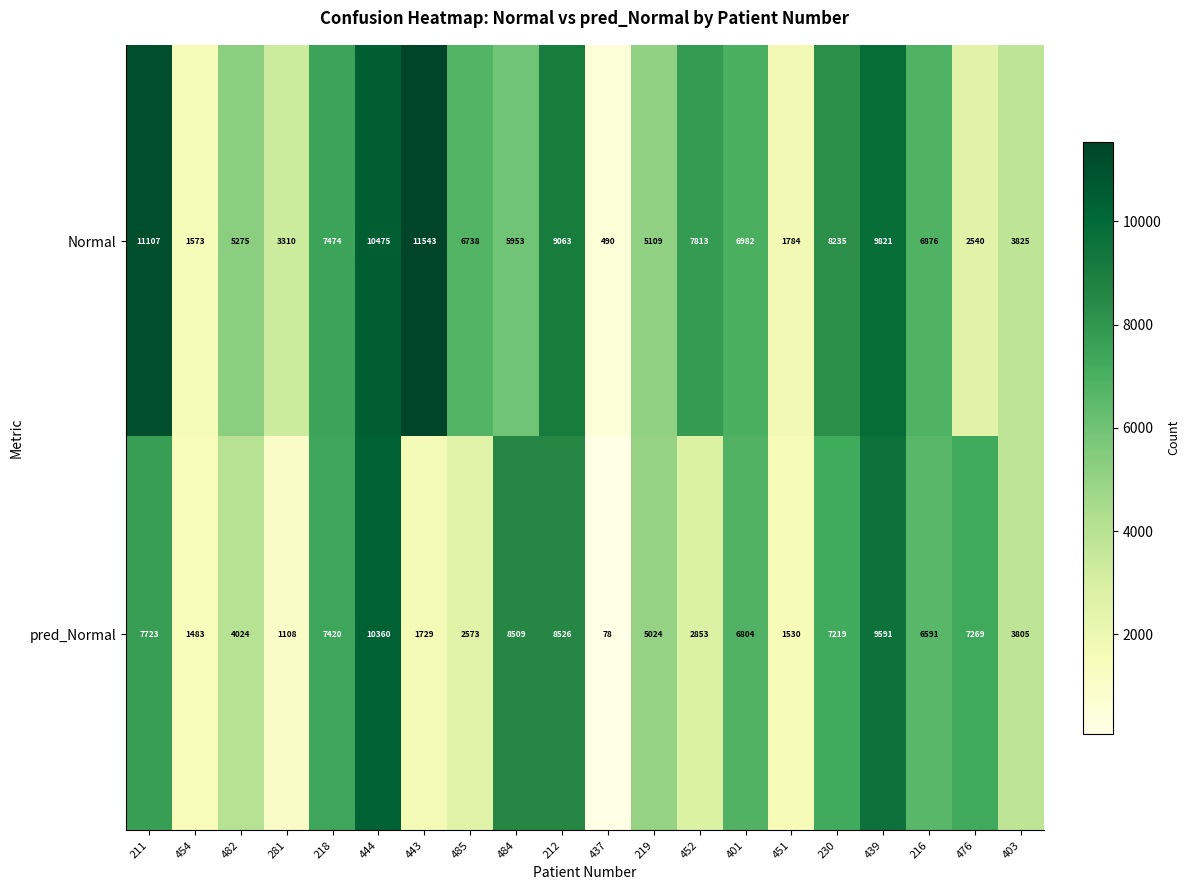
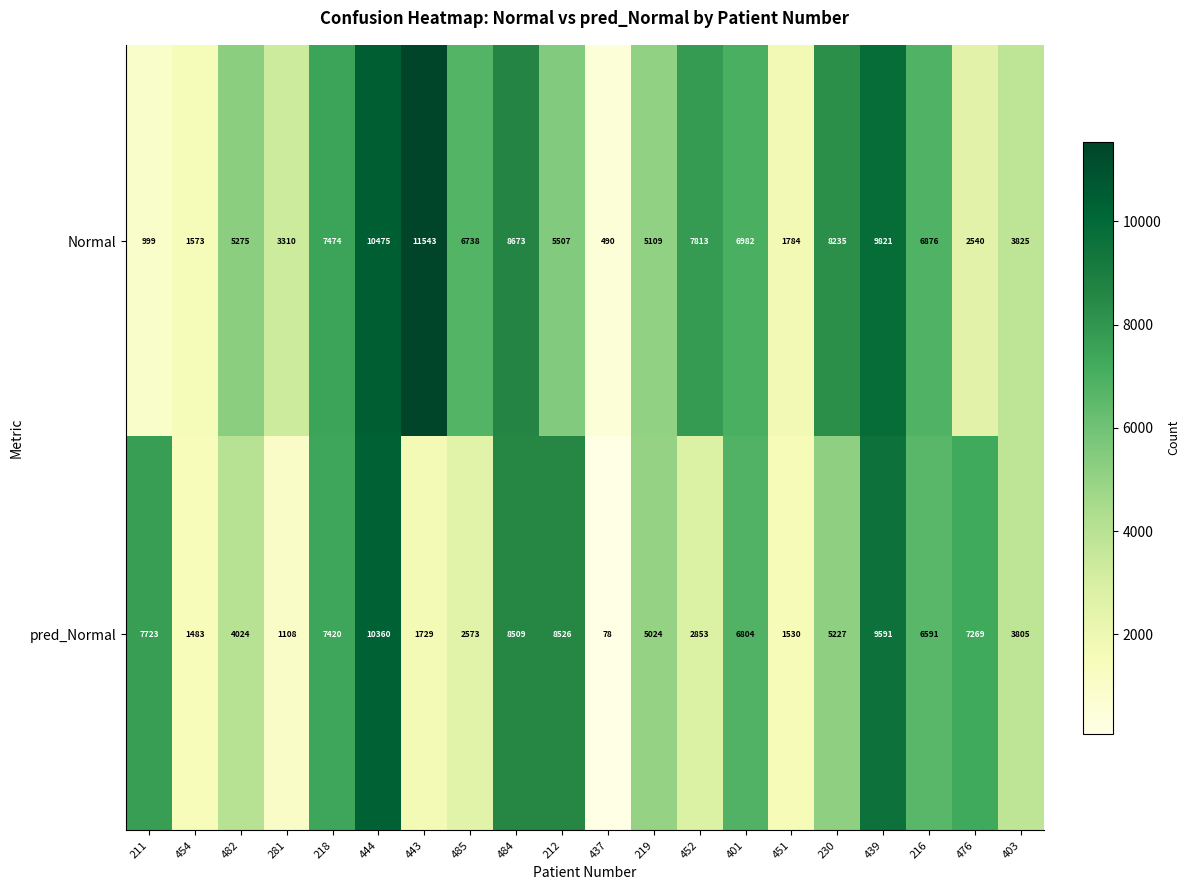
Normal, 211: 11107 -> 999
Normal, 484: 5953 -> 8673
Normal, 212: 9063 -> 5507
pred_Normal, 230: 7219 -> 5227
